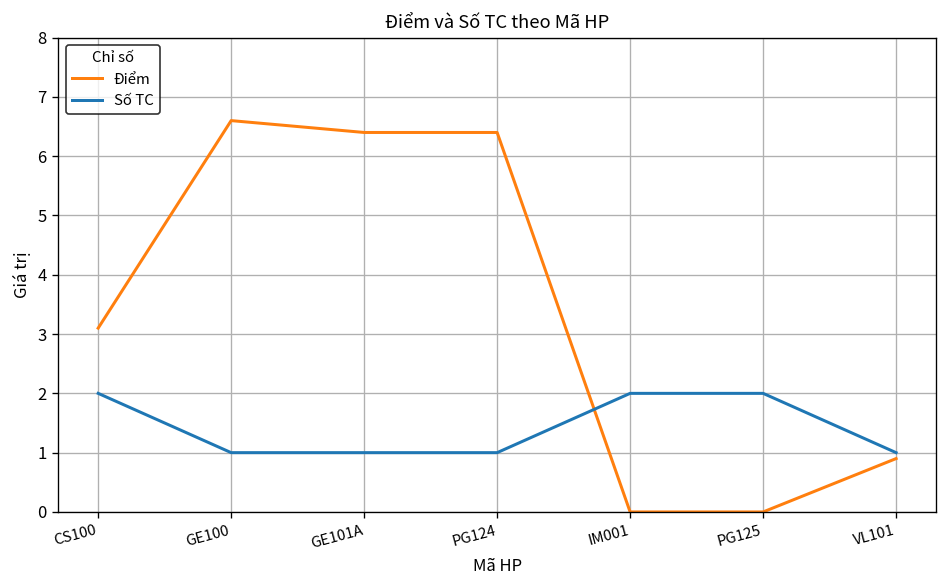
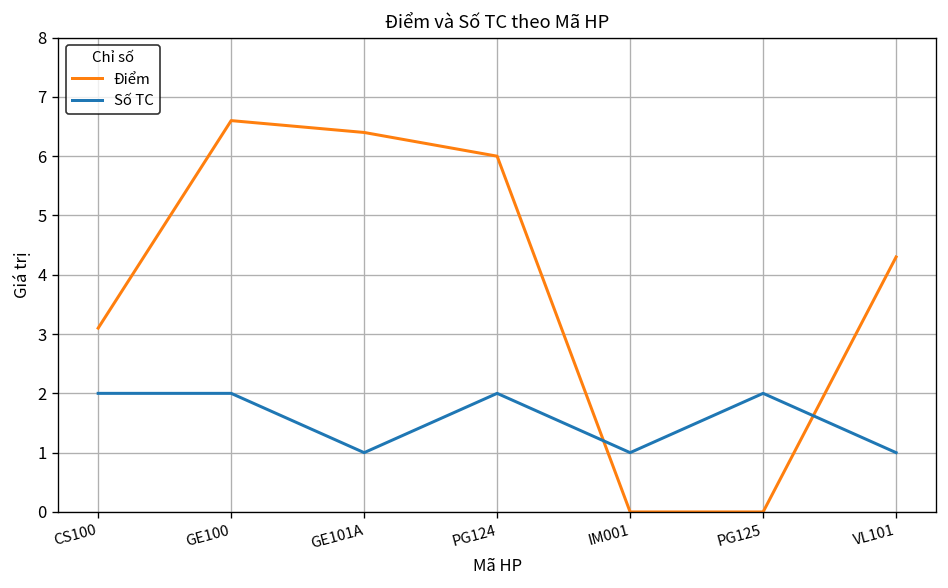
Số TC, GE100: 1 -> 2
Điểm, PG124: 6.4 -> 6.0
Số TC, PG124: 1 -> 2
Số TC, IM001: 2 -> 1
Điểm, VL101: 0.9 -> 4.3
